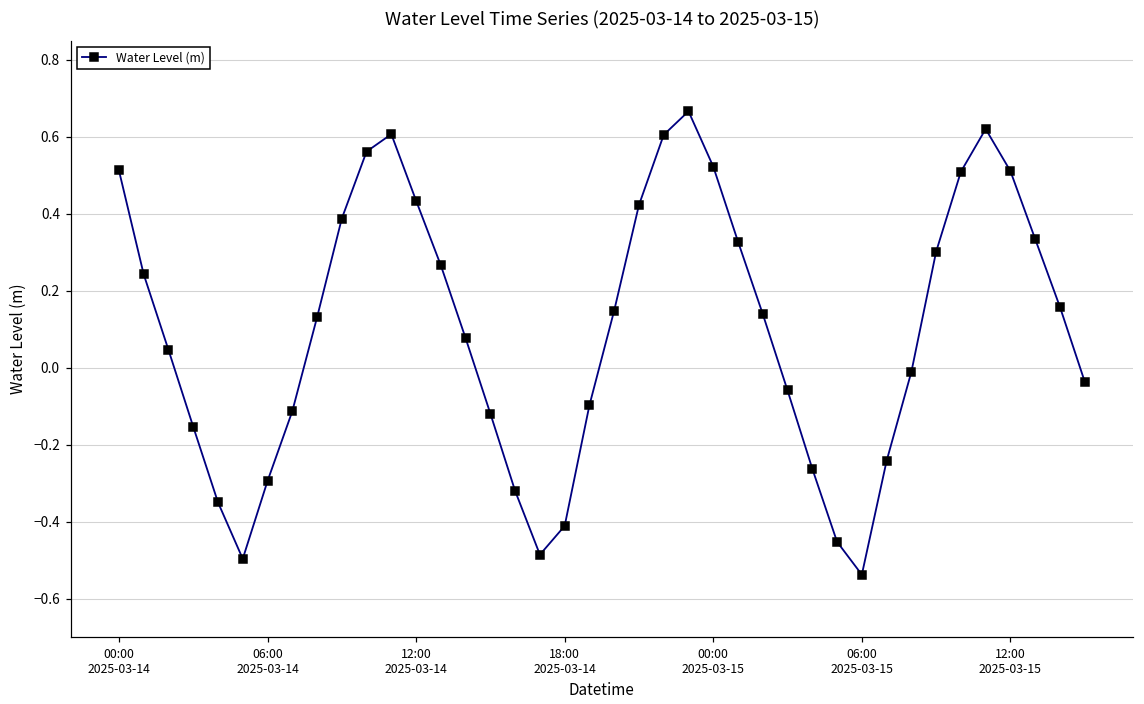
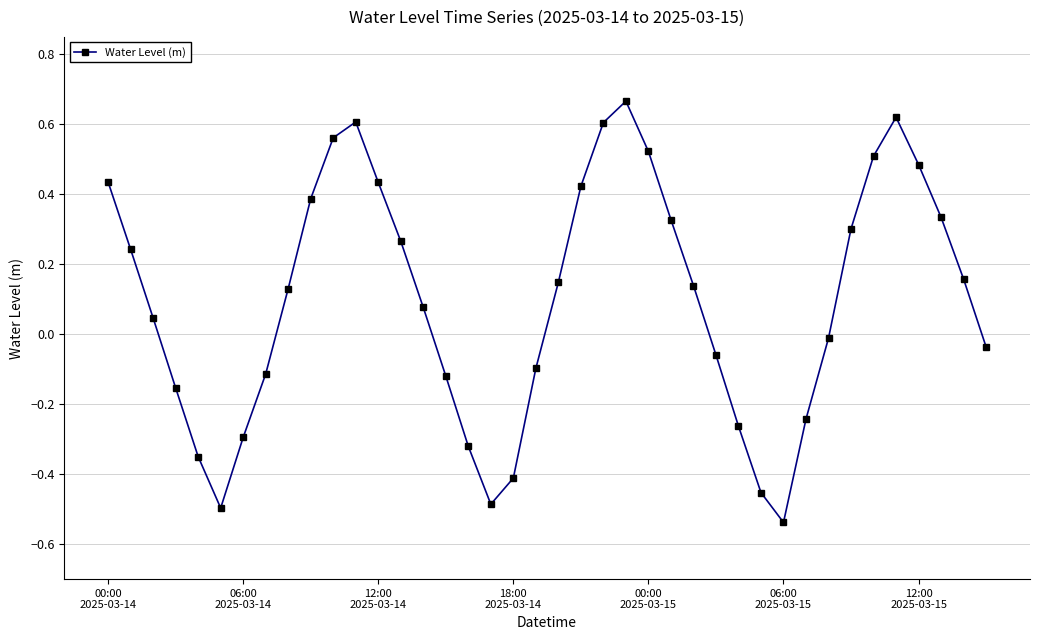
00:00 2025-03-14: 0.51 -> 0.44
12:00 2025-03-15: 0.51 -> 0.49
